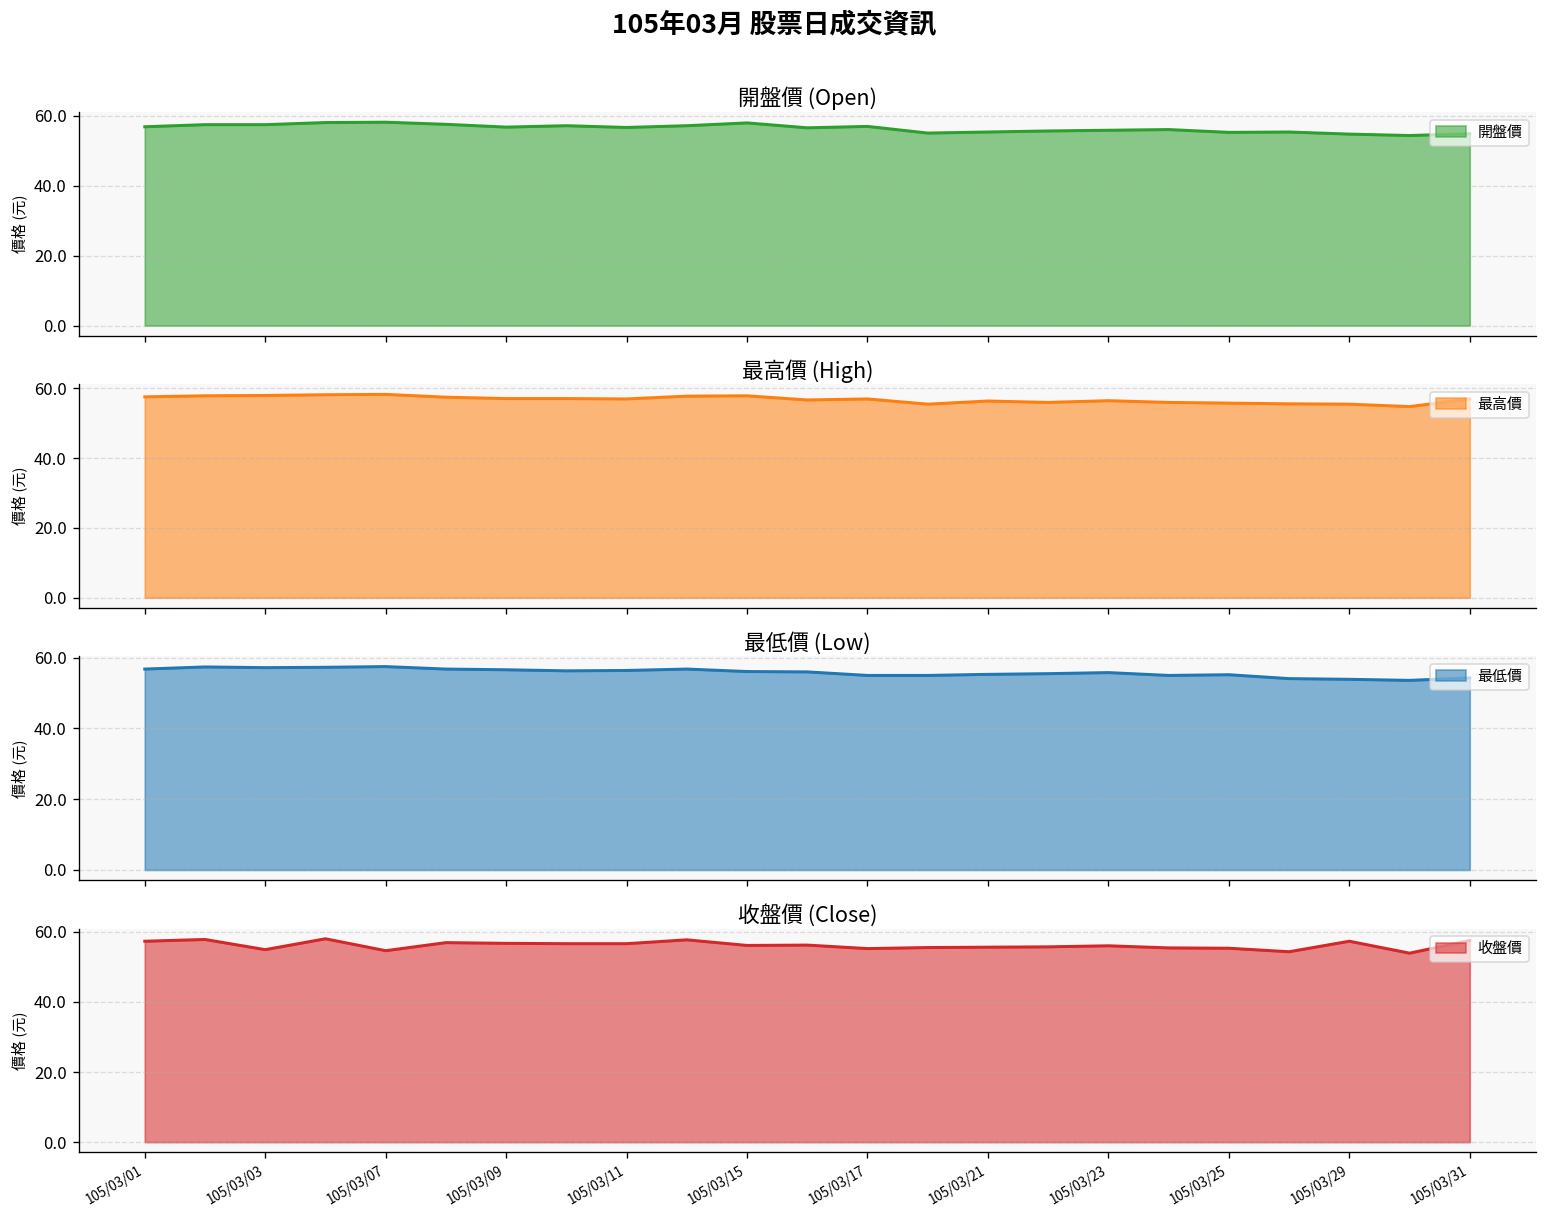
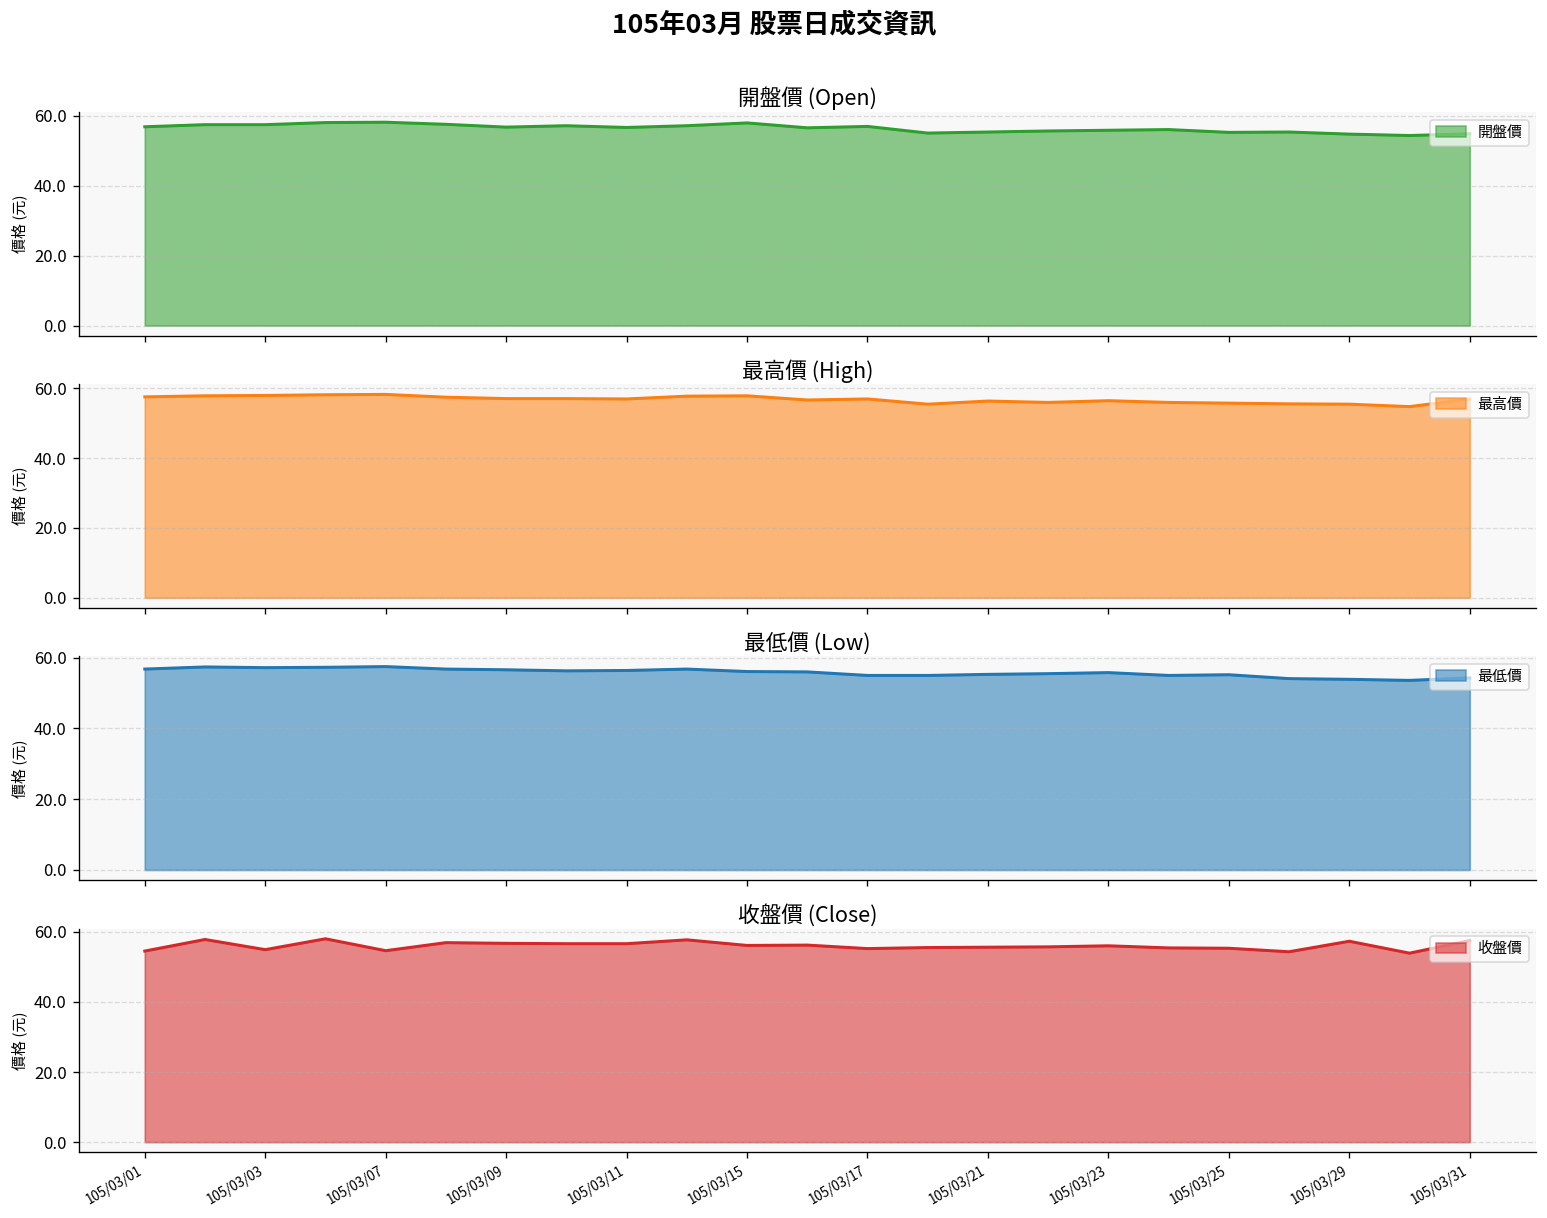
收盤價 (Close), 105/03/01: 57 -> 55
